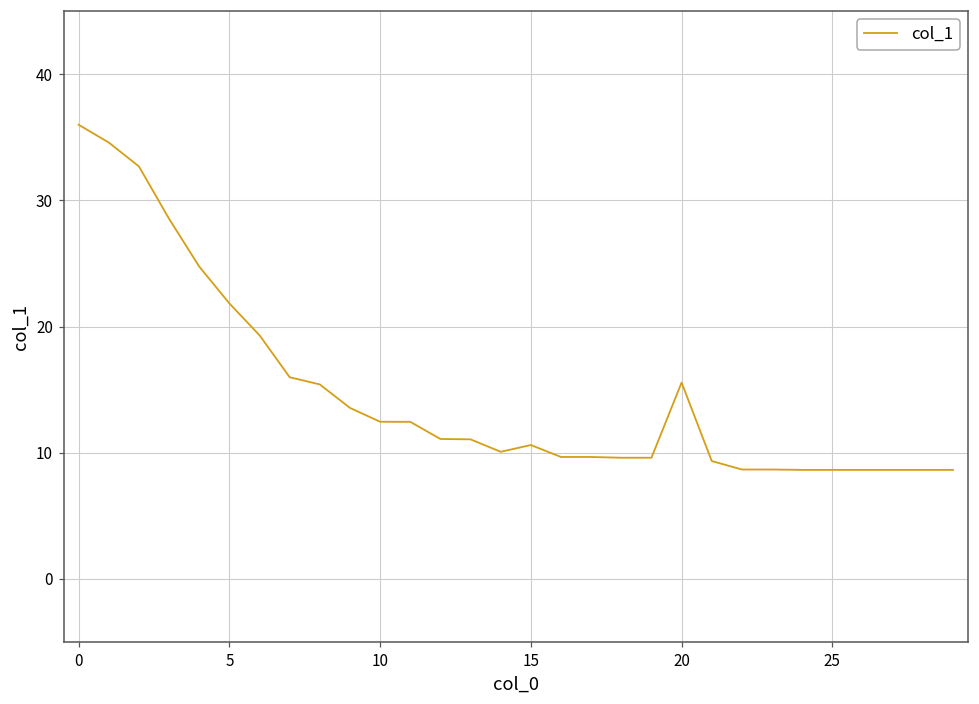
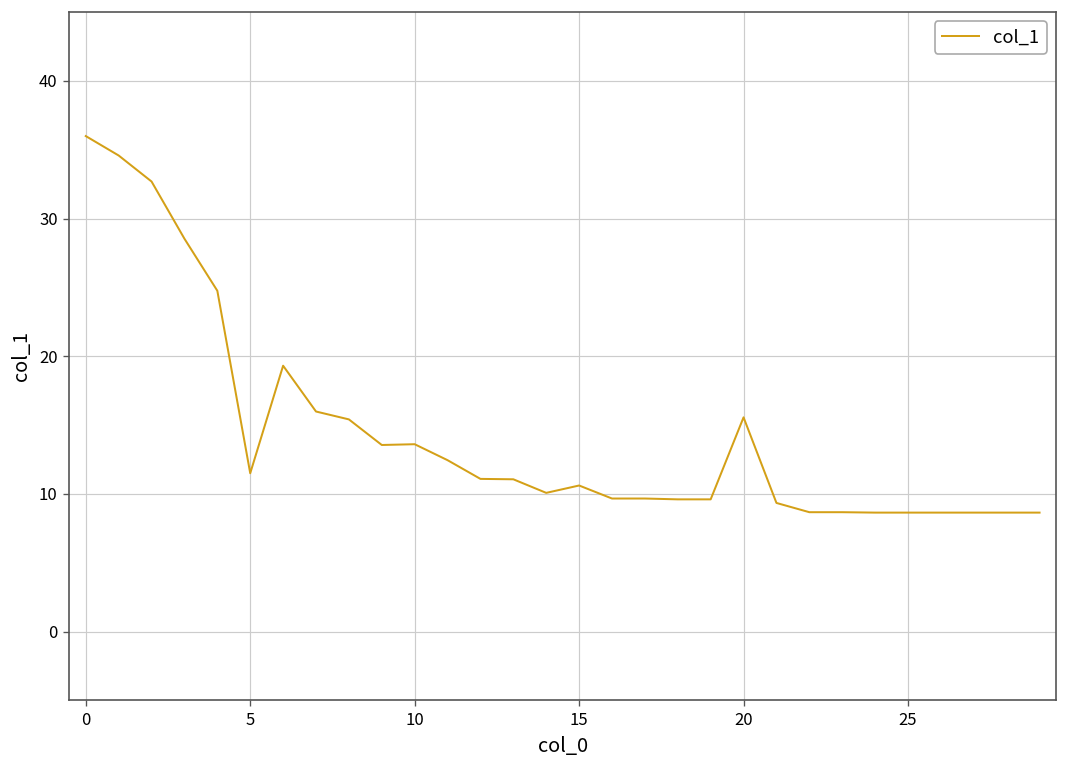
5: 21.8 -> 11.5
10: 12.5 -> 13.6
